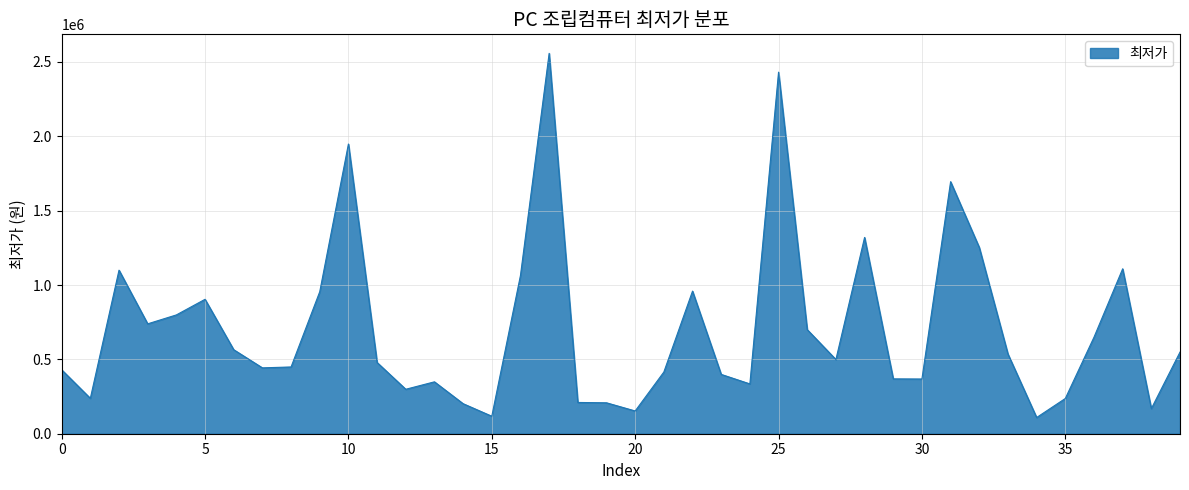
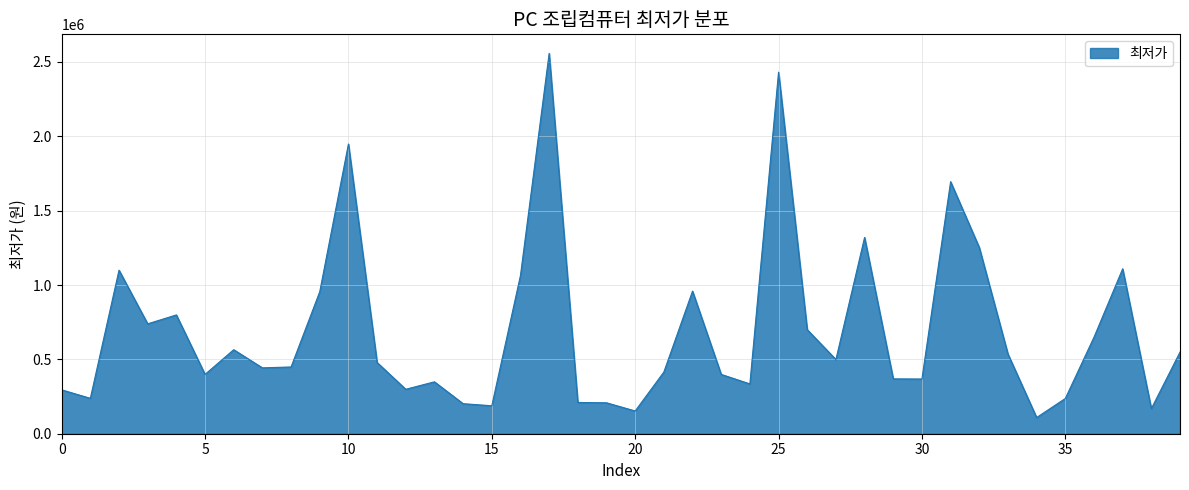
0: 430000 -> 300000
5: 900000 -> 400000
15: 120000 -> 190000
